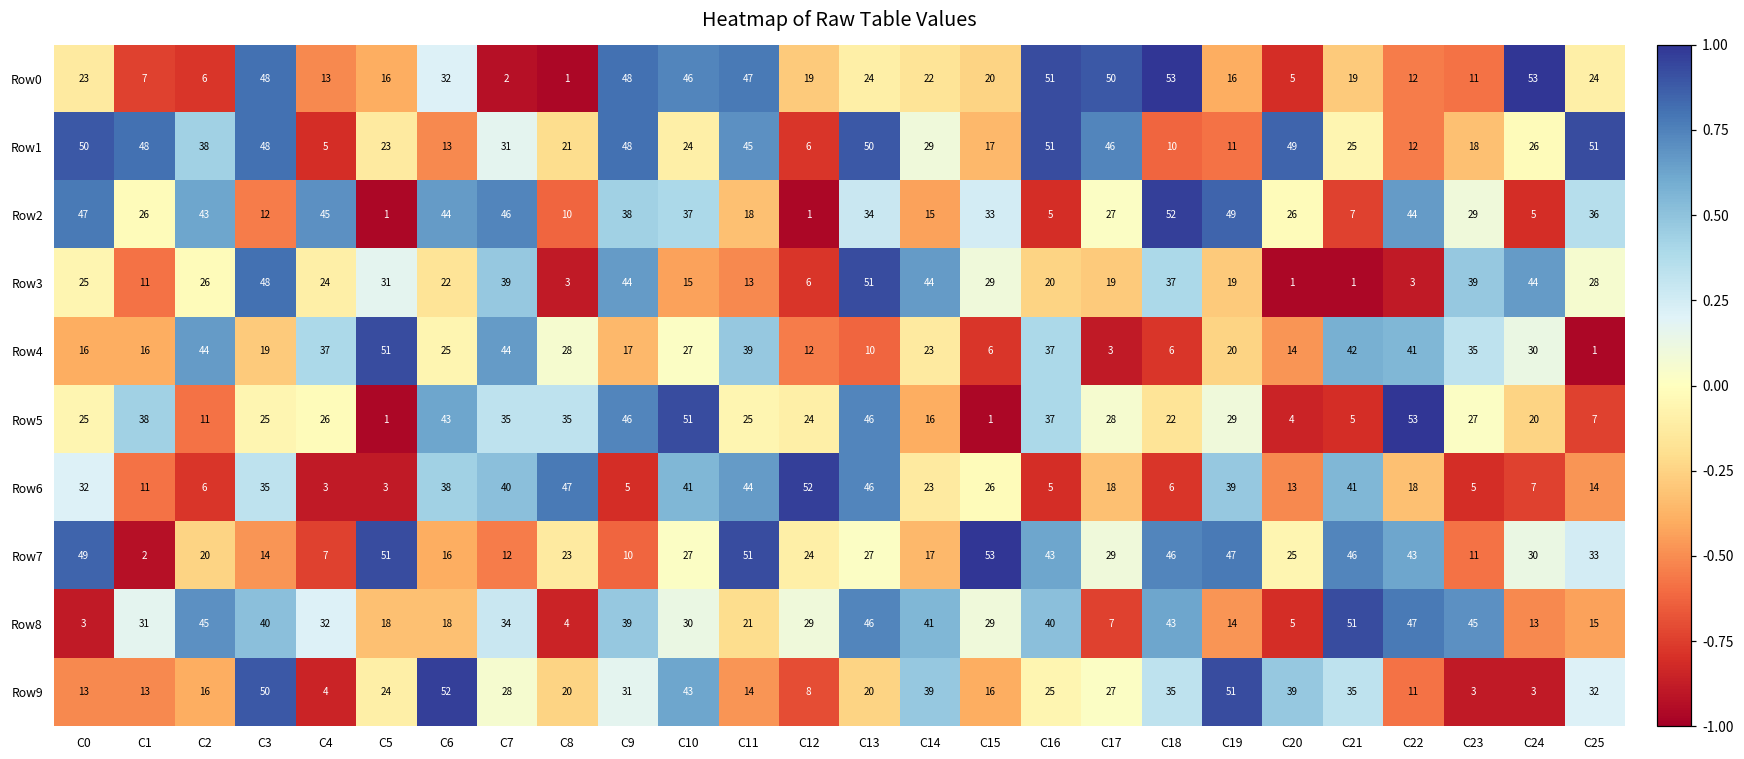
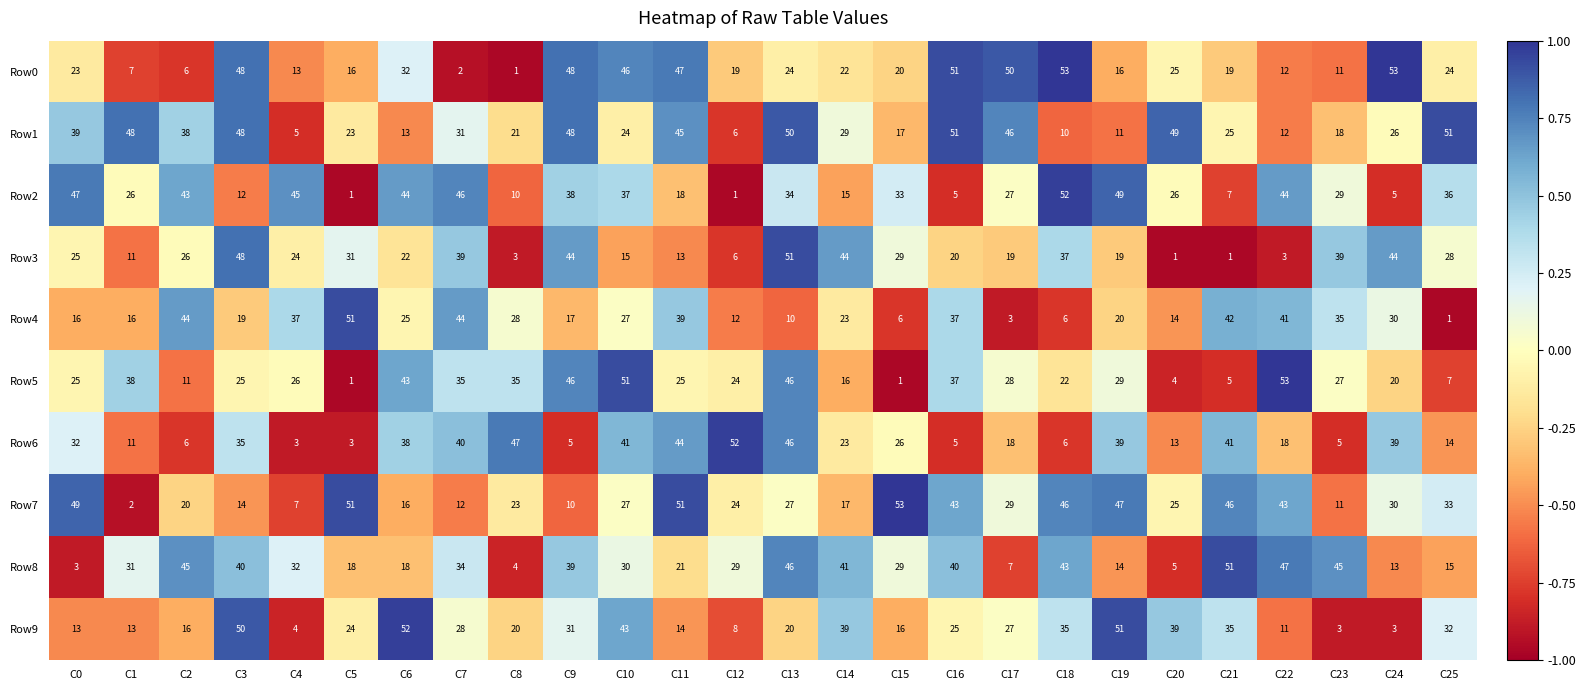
Row0, C20: 5 -> 25
Row1, C0: 50 -> 39
Row6, C24: 7 -> 39
